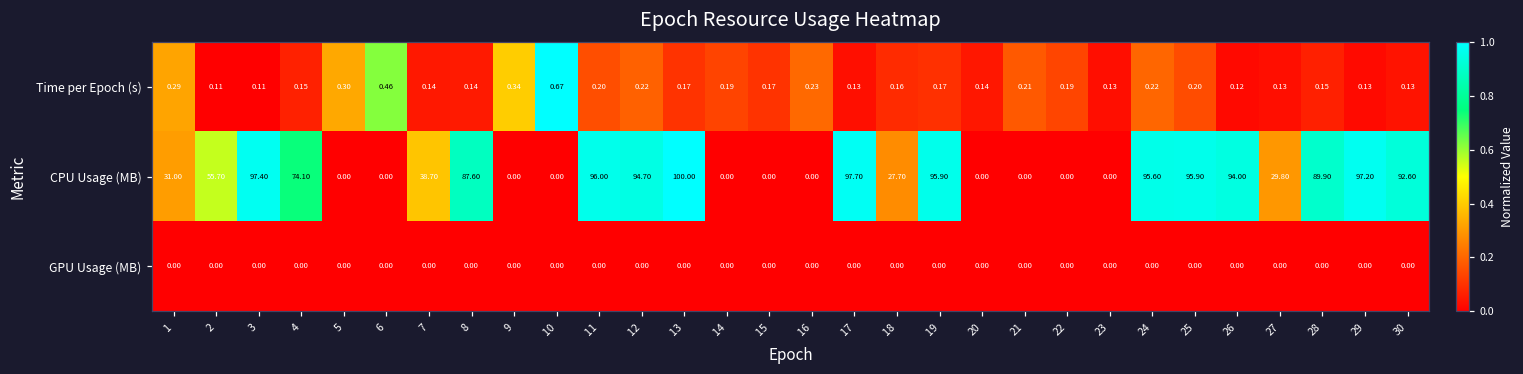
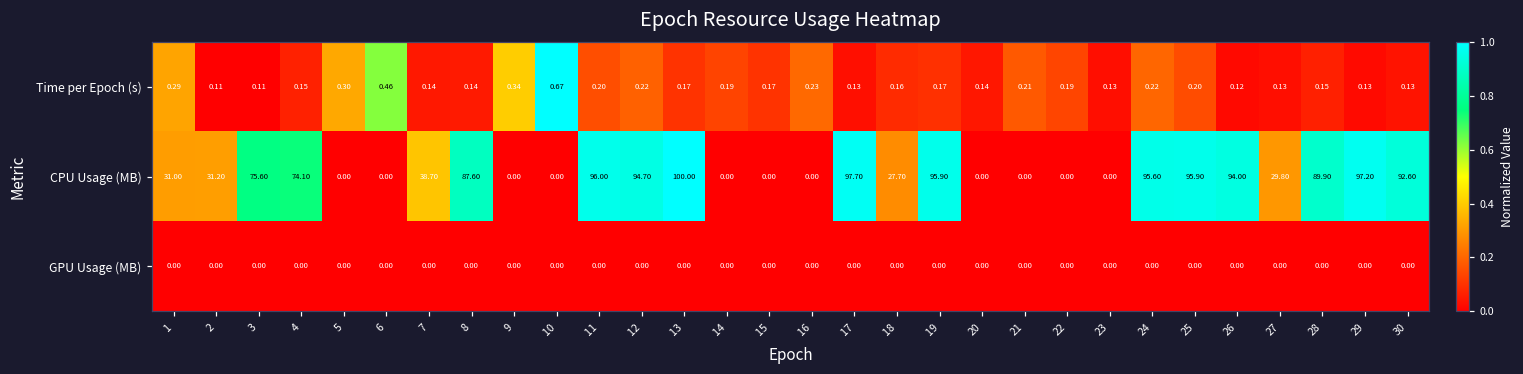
CPU Usage (MB), 2: 55.70 -> 31.20
CPU Usage (MB), 3: 97.40 -> 75.60
